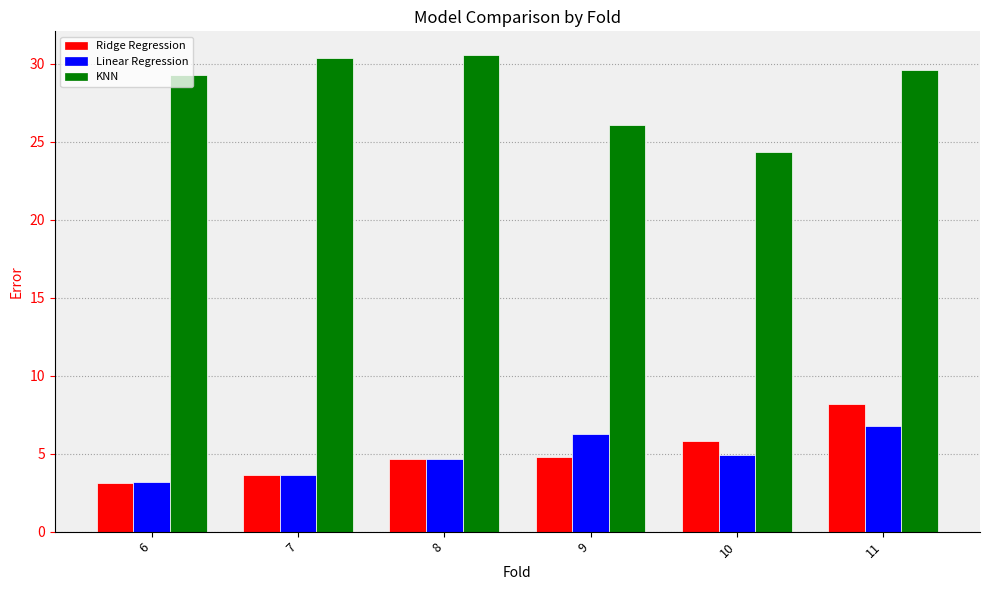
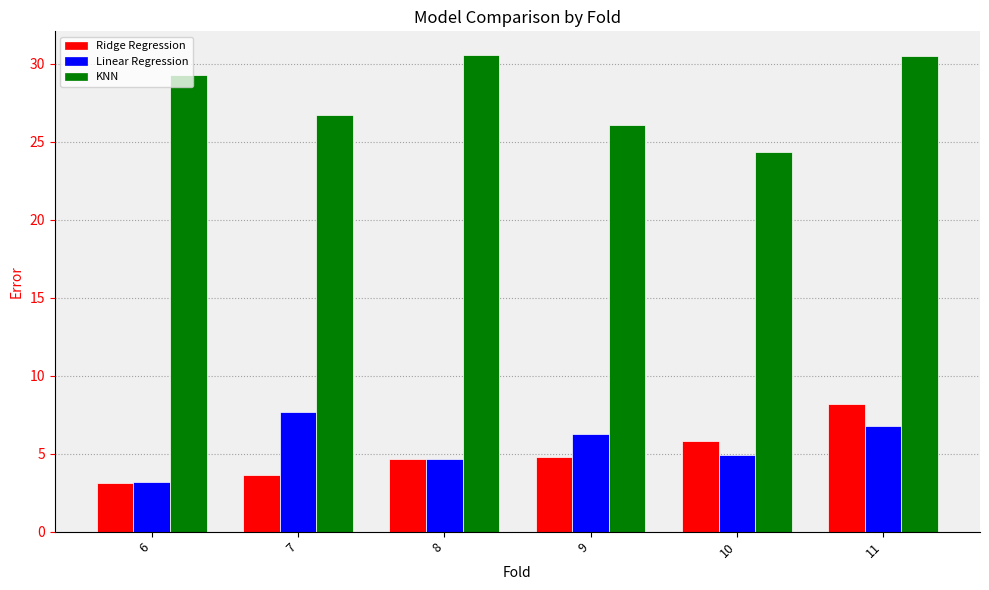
Linear Regression, 7: 3.6 -> 7.6
KNN, 7: 30.3 -> 26.7
KNN, 11: 29.6 -> 30.5
